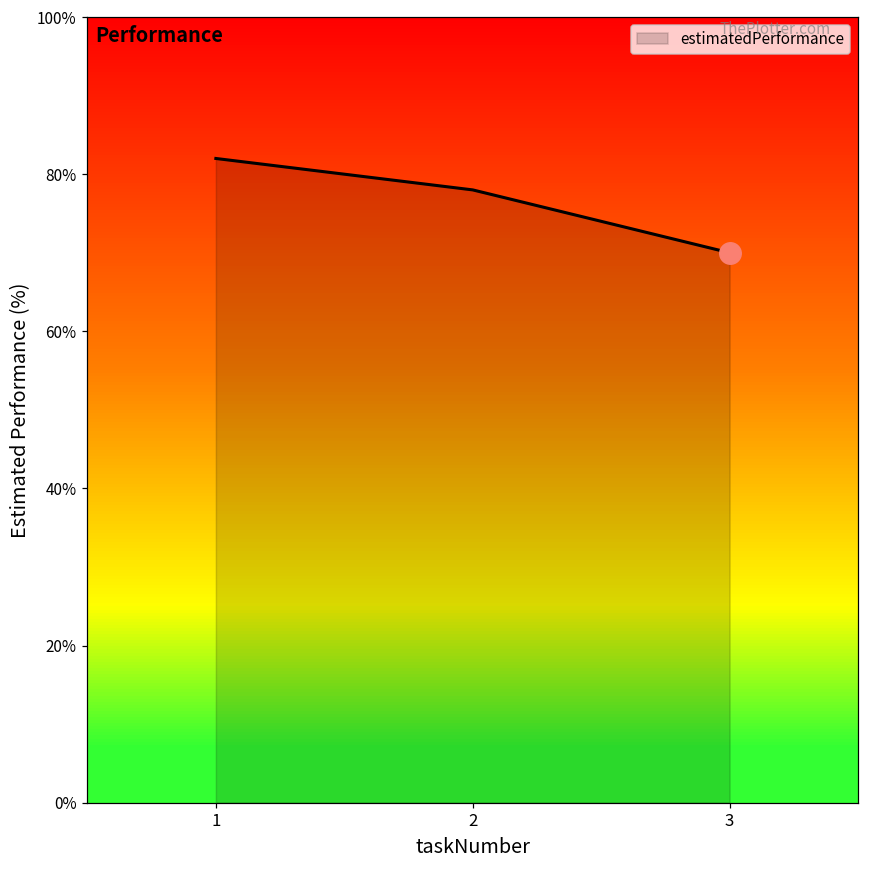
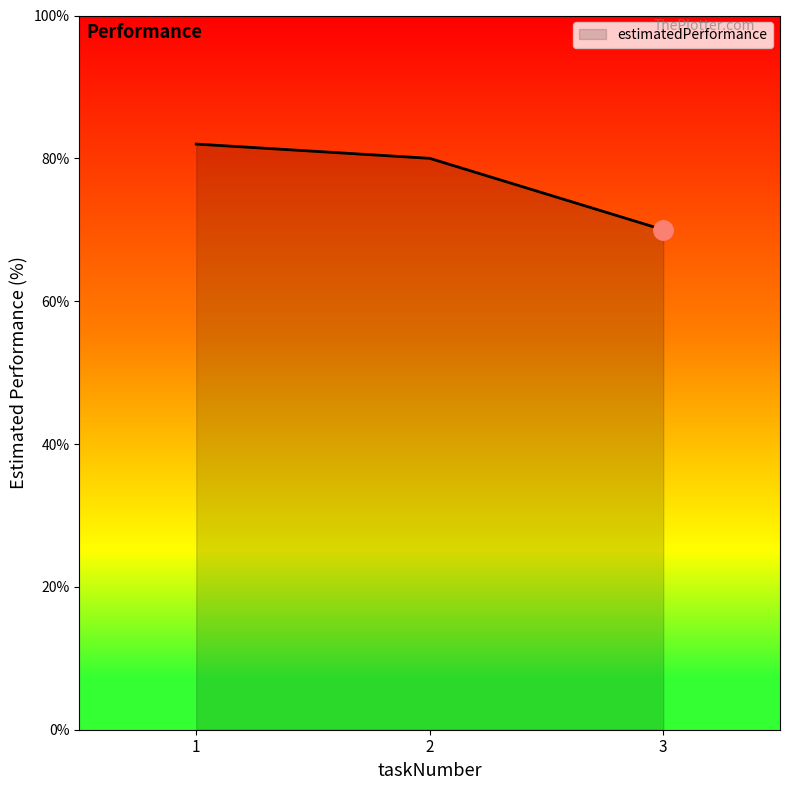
estimatedPerformance, 2: 78% -> 80%
